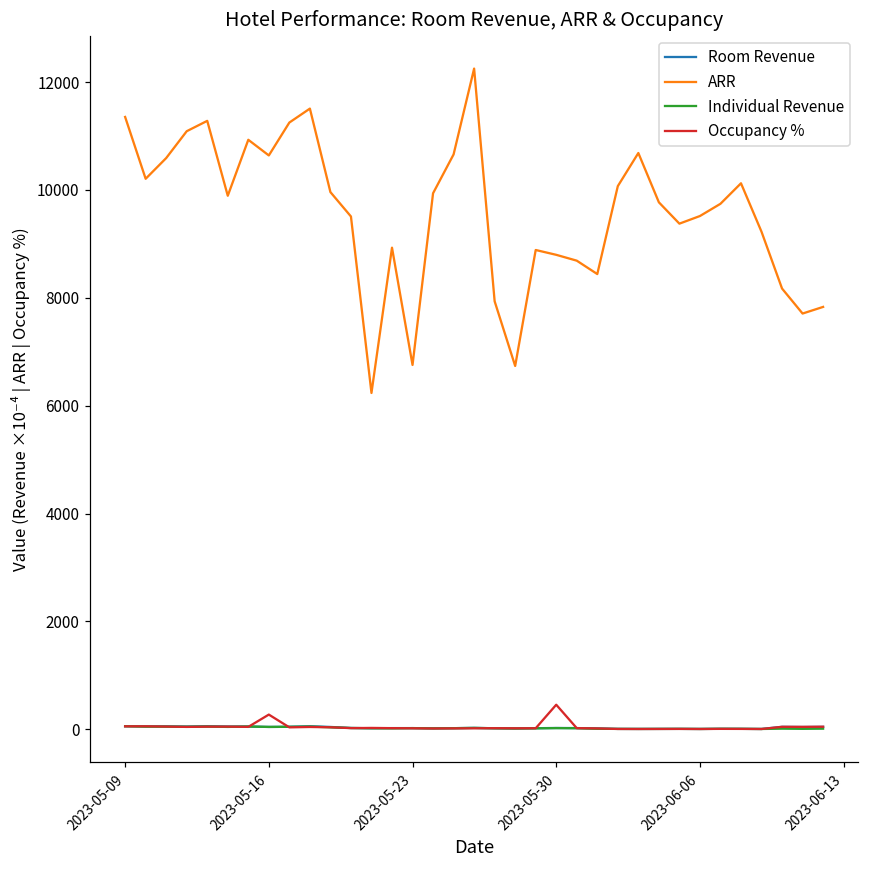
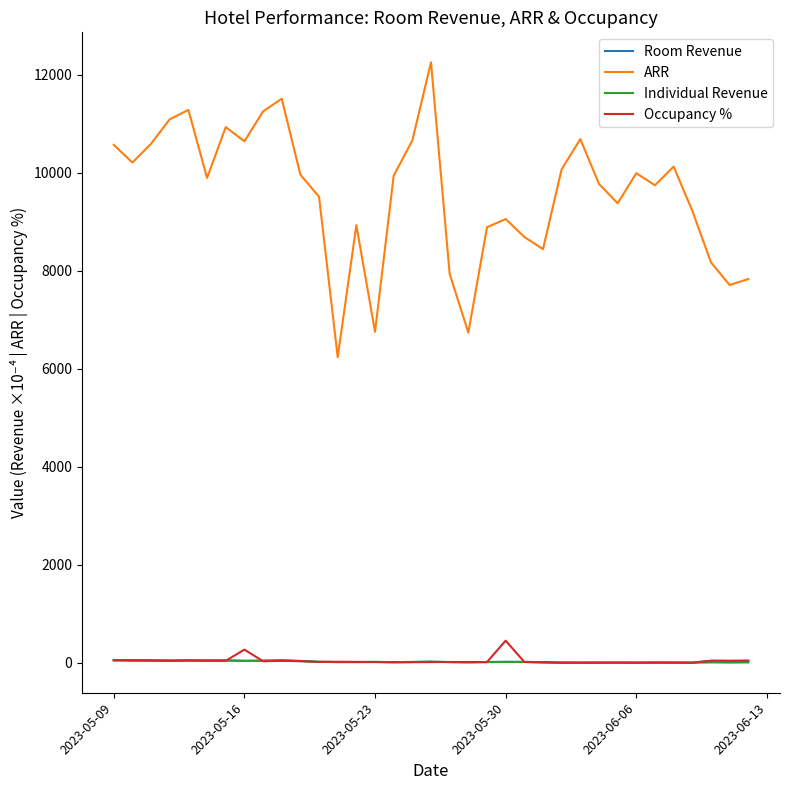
ARR, 2023-05-09: 11400 -> 10600
ARR, 2023-05-30: 8800 -> 9100
ARR, 2023-06-06: 9500 -> 10000
